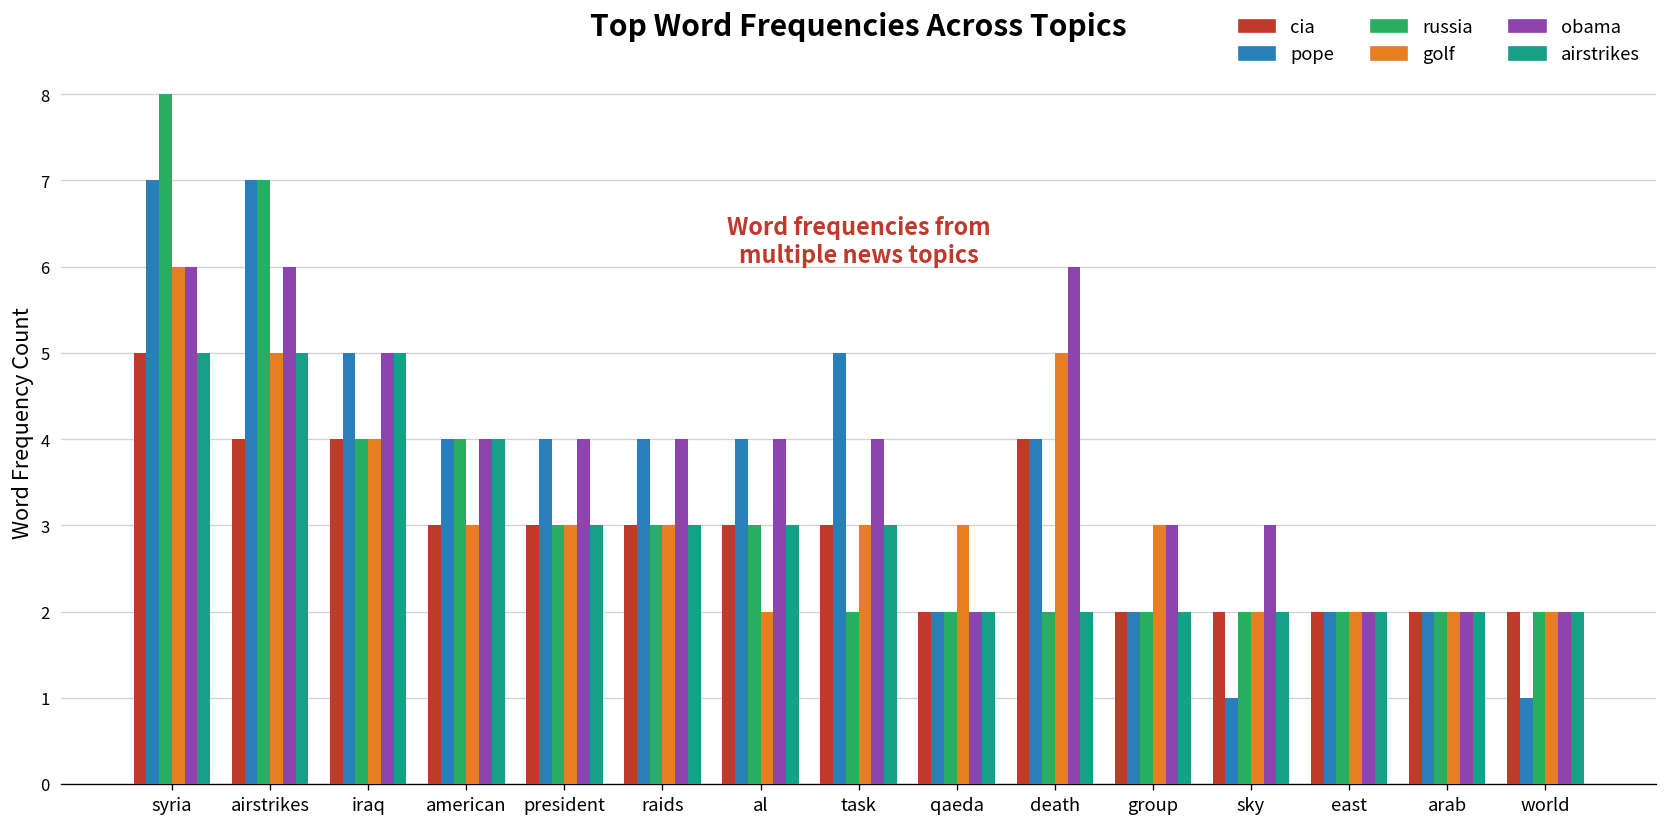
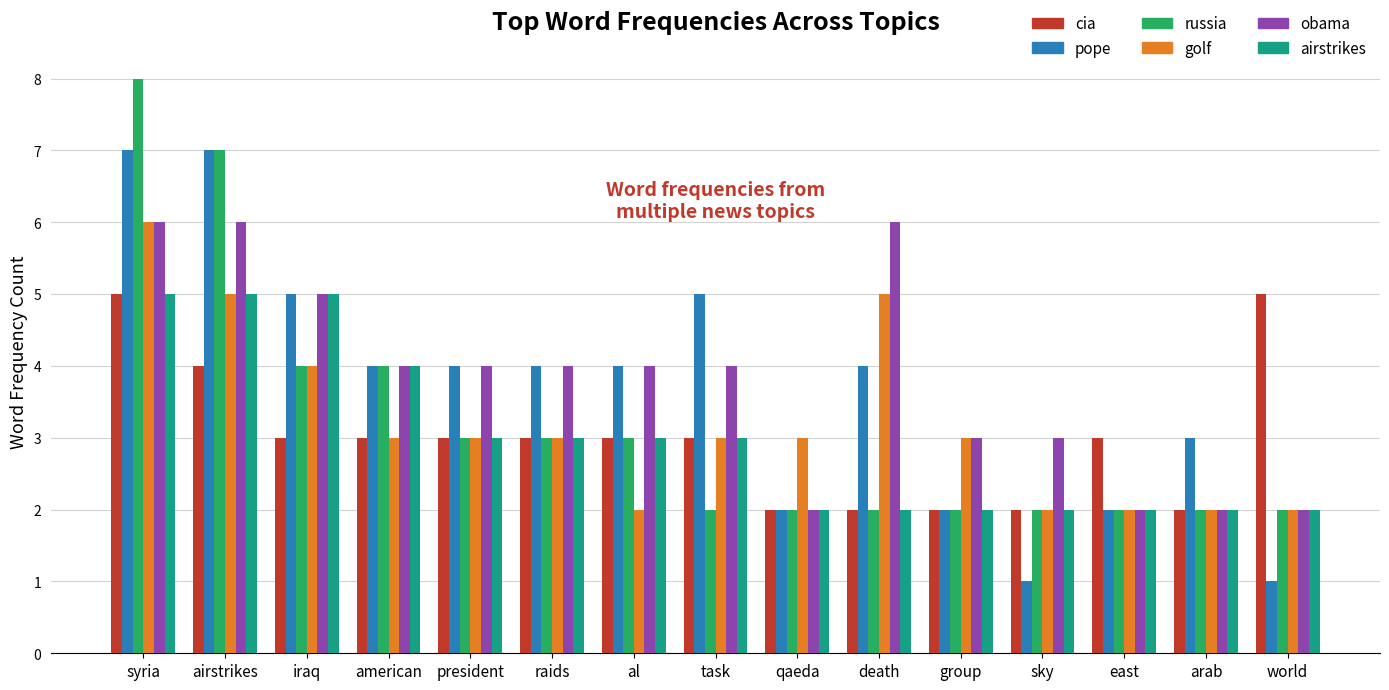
cia, iraq: 4 -> 3
cia, death: 4 -> 2
cia, east: 2 -> 3
pope, arab: 2 -> 3
cia, world: 2 -> 5
